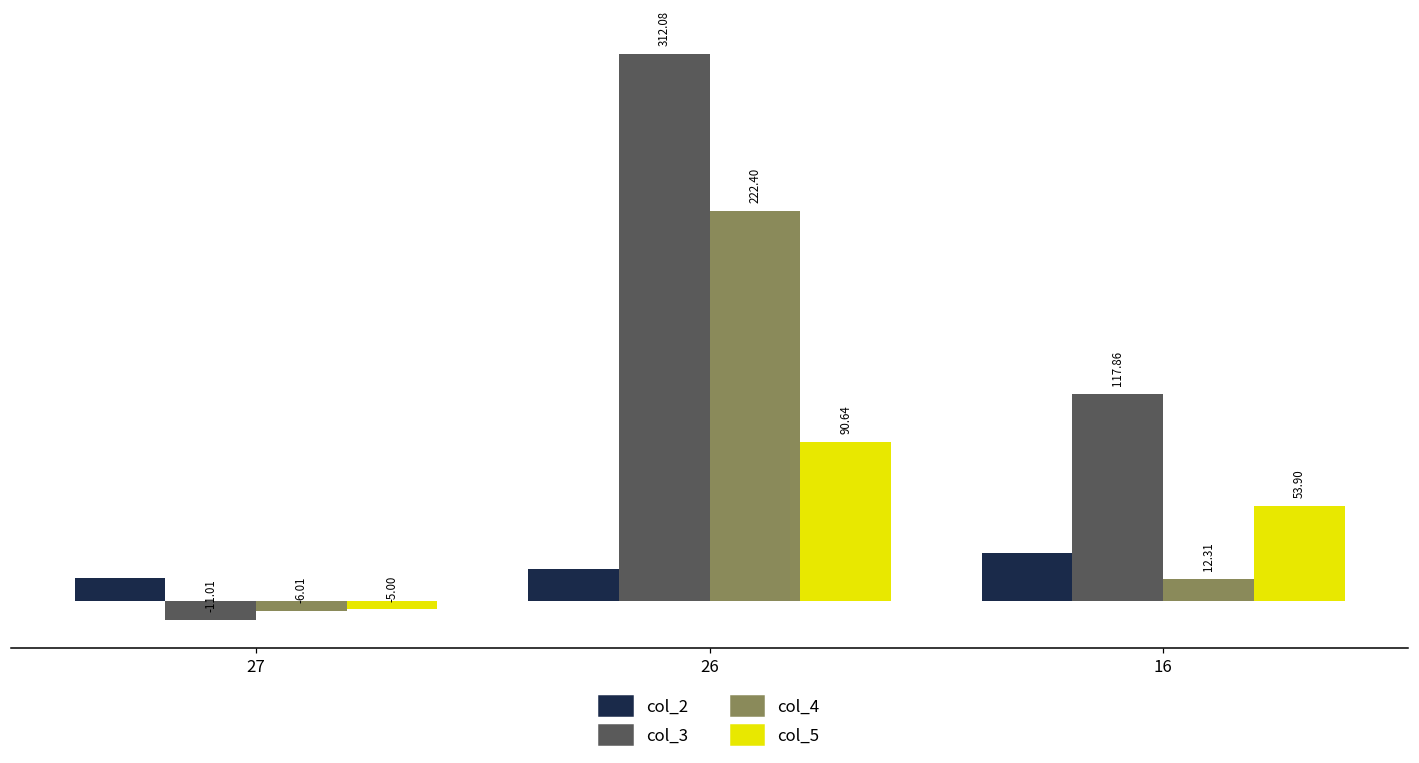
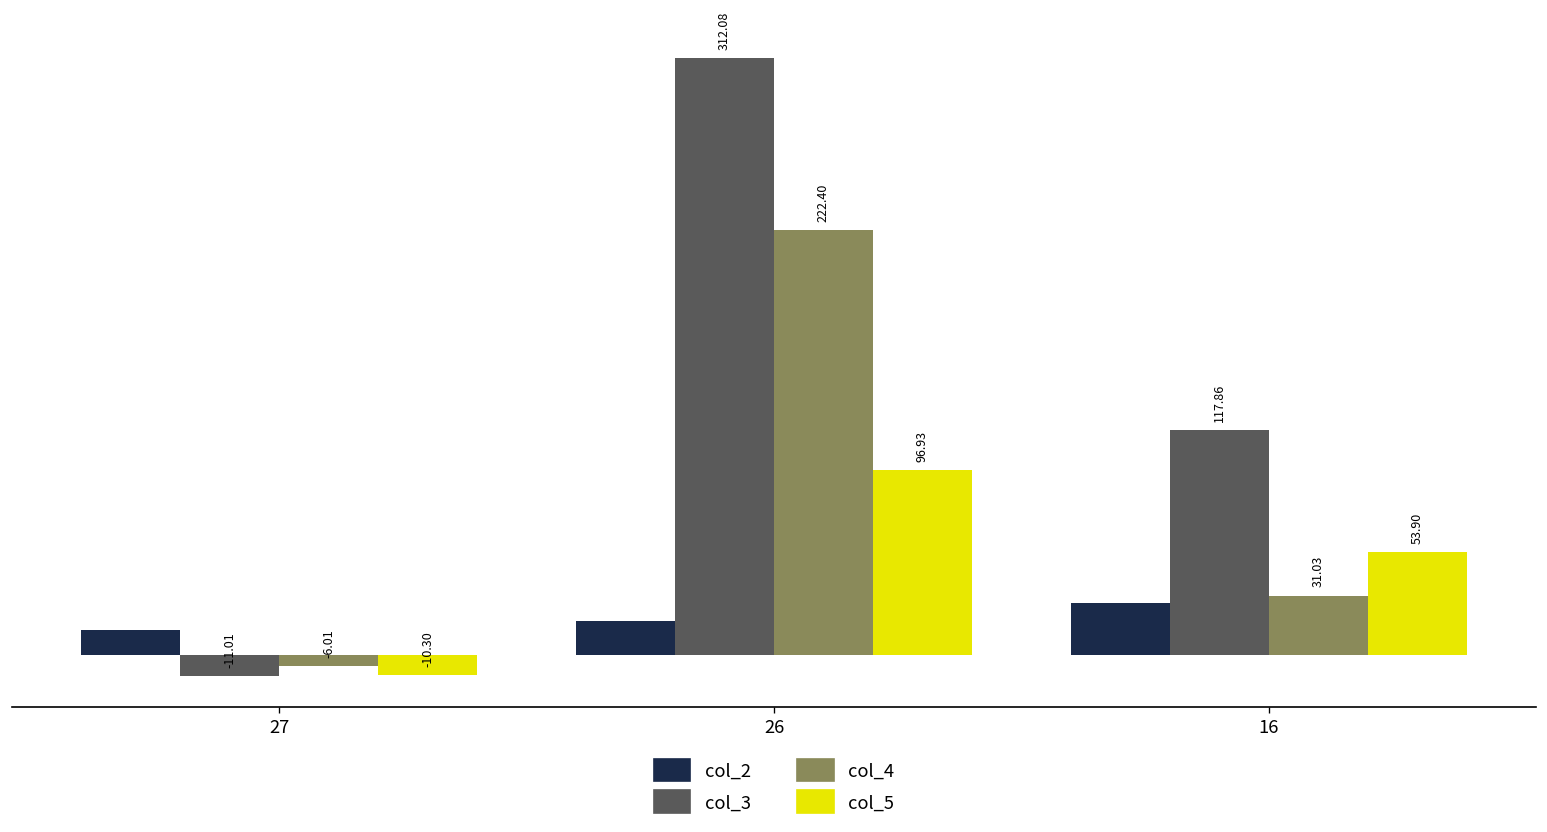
col_5, 27: -5.00 -> -10.30
col_5, 26: 90.64 -> 96.93
col_4, 16: 12.31 -> 31.03
